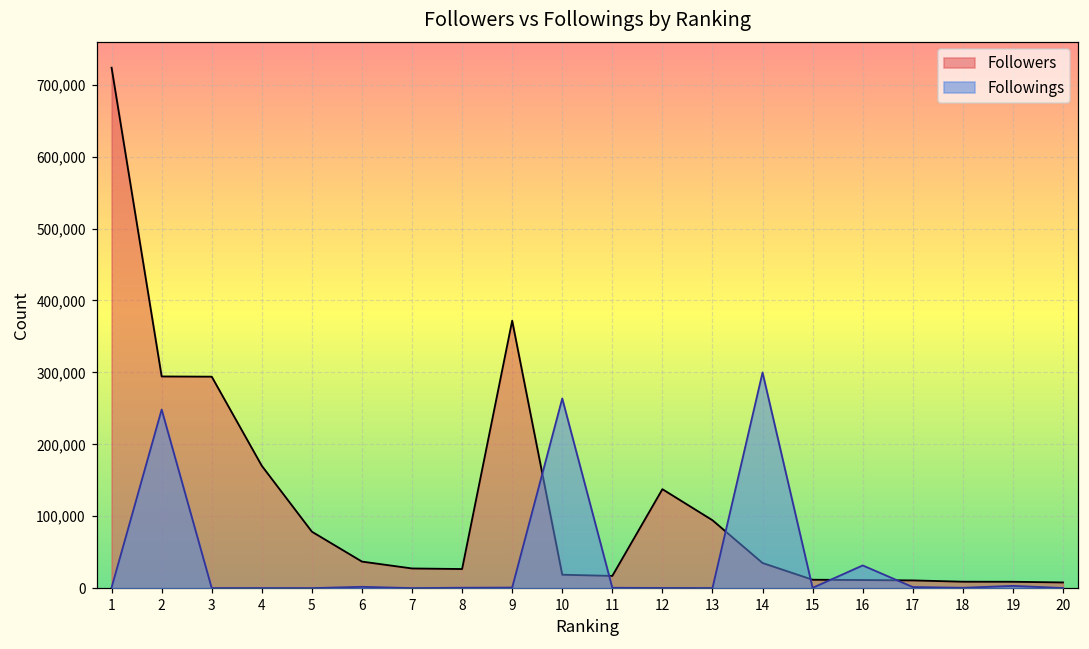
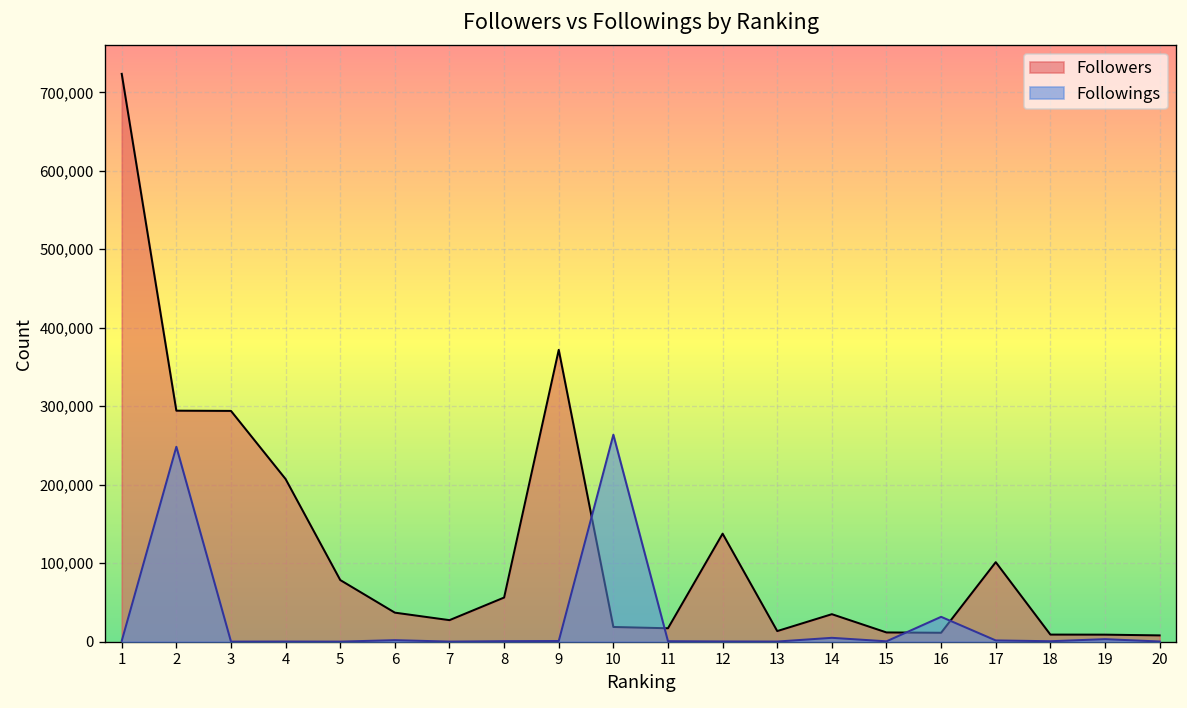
Followers, 4: 170,000 -> 210,000
Followers, 8: 30,000 -> 60,000
Followers, 13: 90,000 -> 10,000
Followings, 14: 300,000 -> 0
Followers, 17: 10,000 -> 100,000
